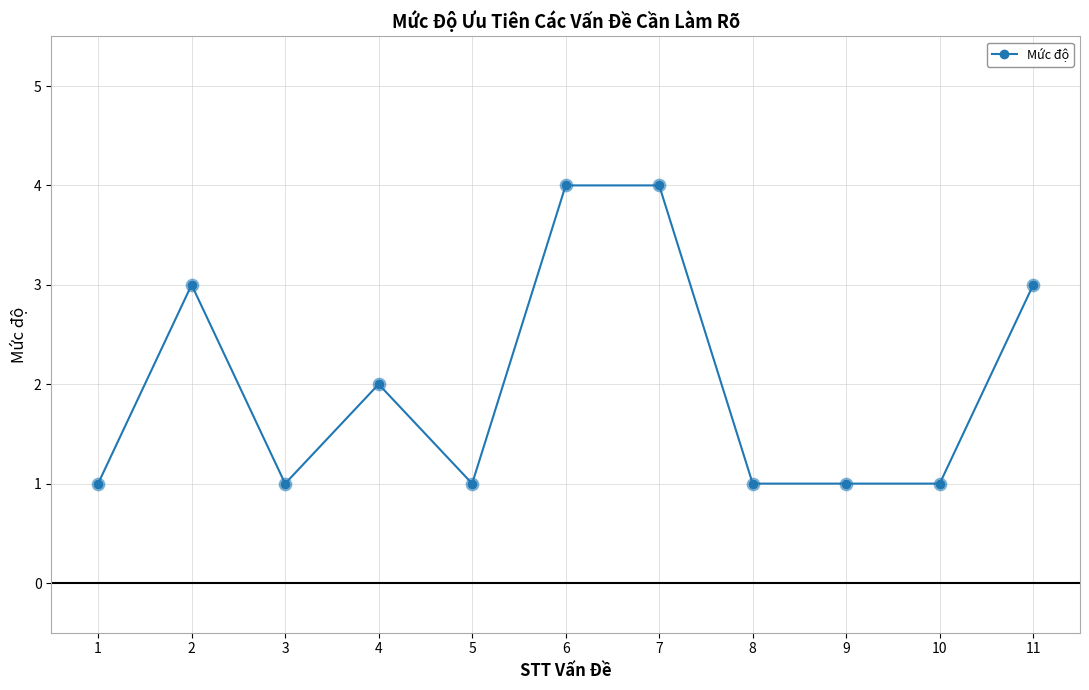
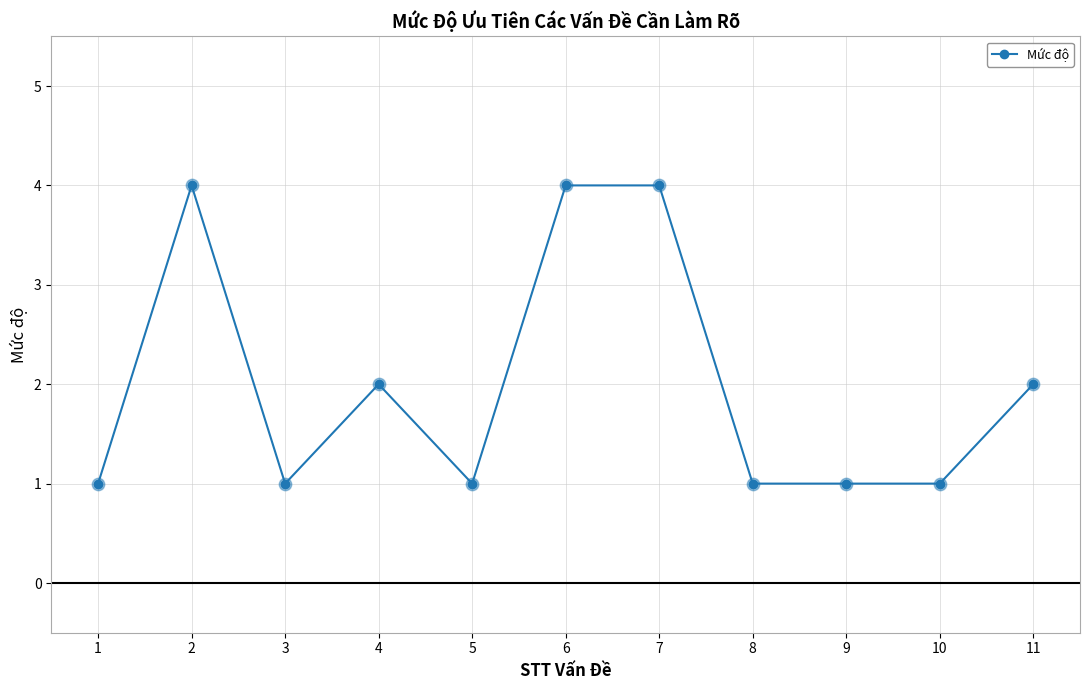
2: 3 -> 4
11: 3 -> 2
